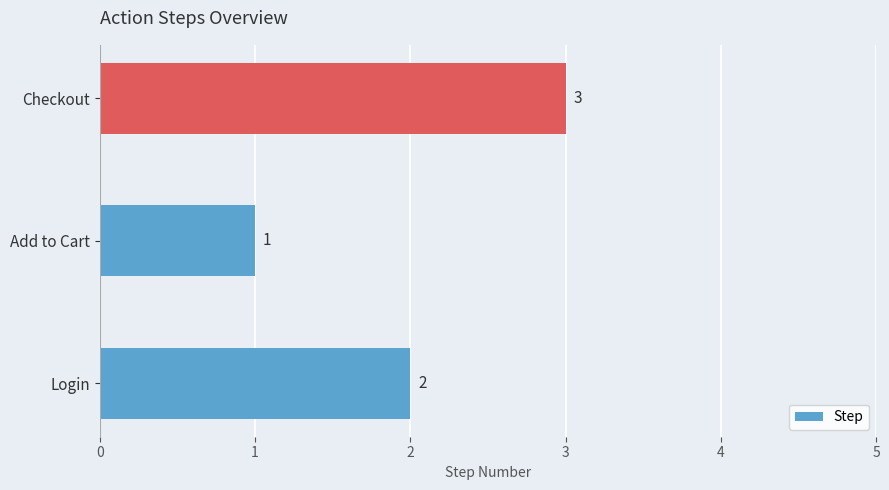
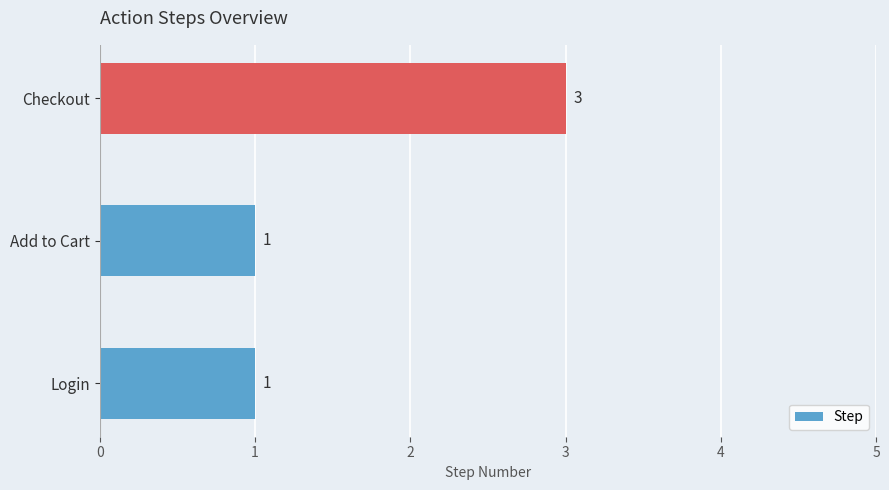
Login: 2 -> 1
